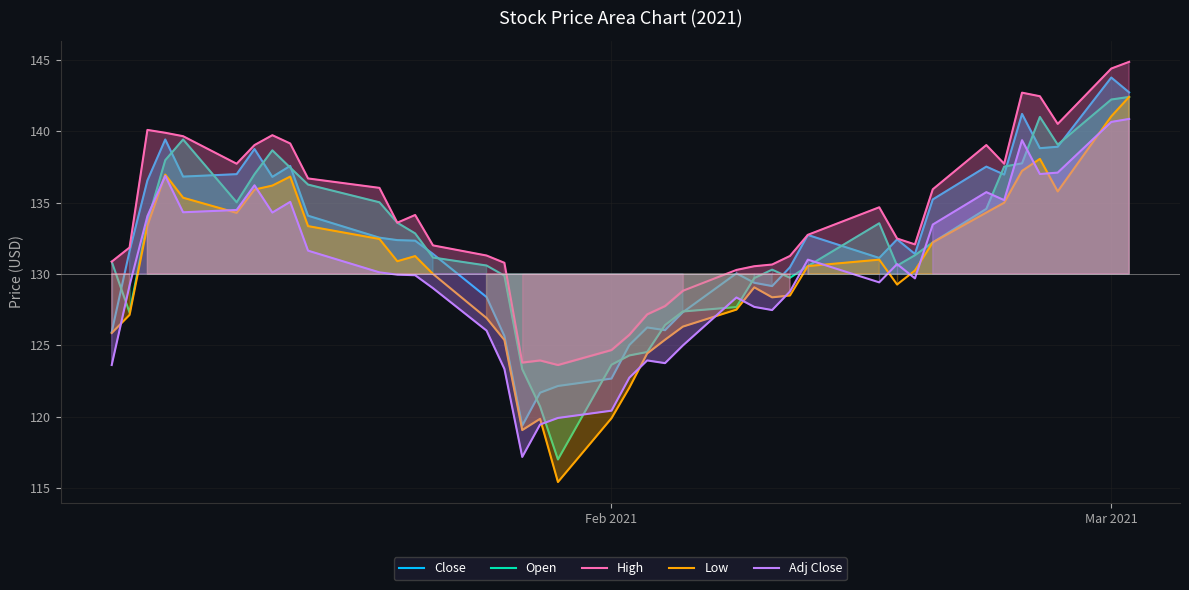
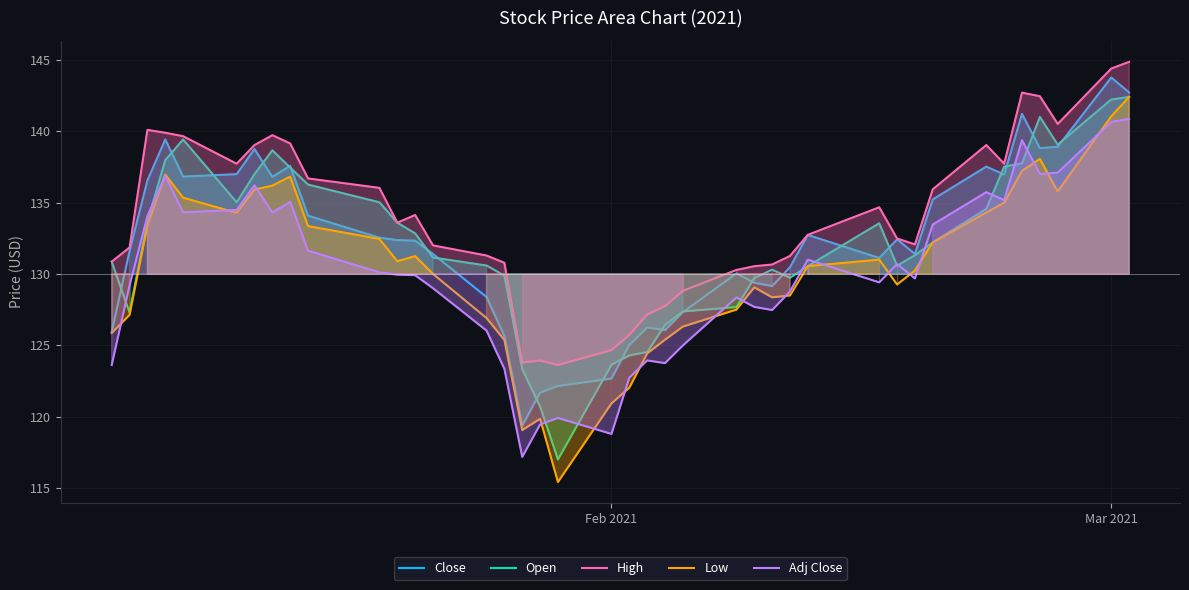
Low, Feb 2021: 119.9 -> 120.9
Adj Close, Feb 2021: 120.4 -> 118.8
